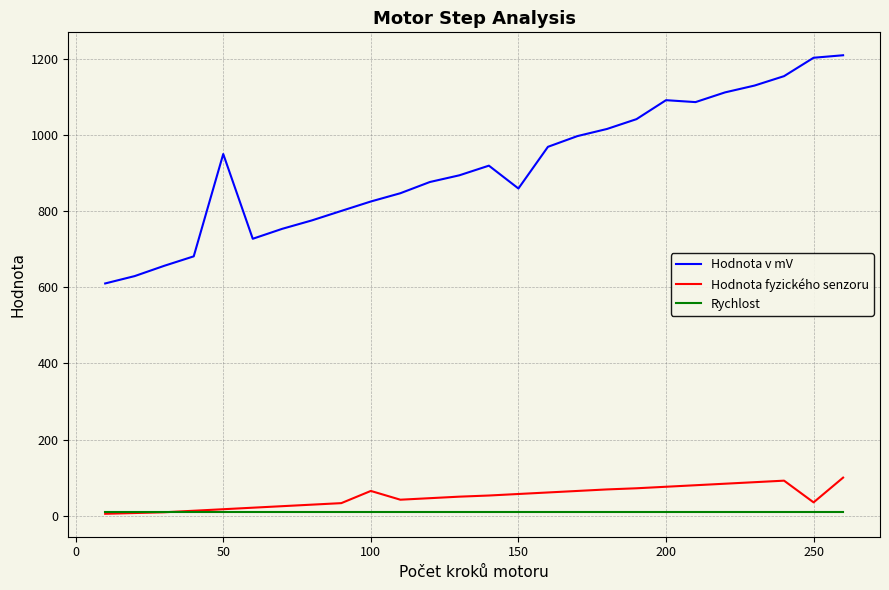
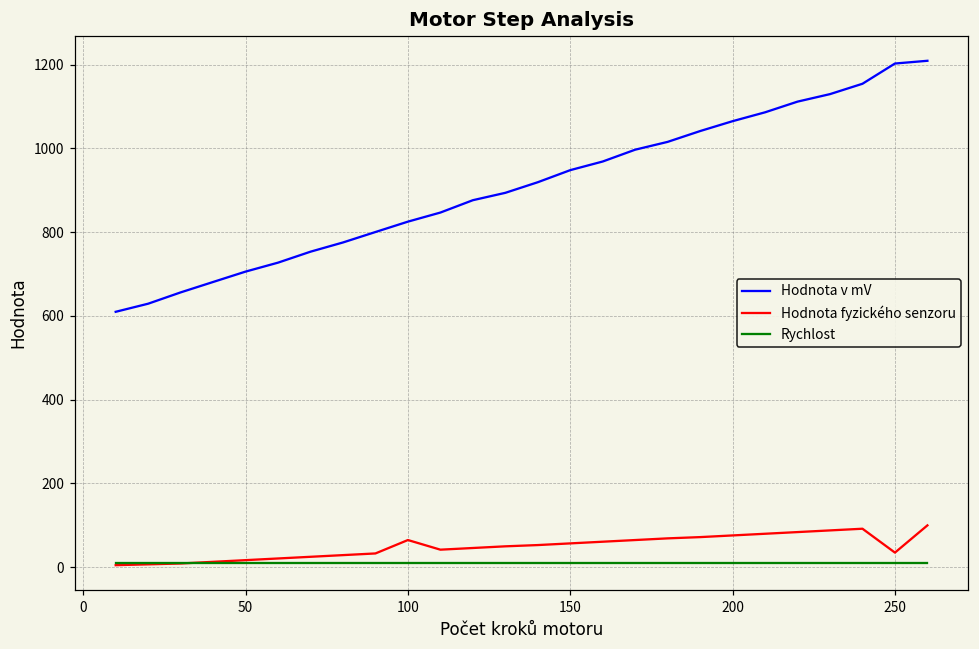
Hodnota v mV, 50: 950 -> 710
Hodnota v mV, 150: 860 -> 950
Hodnota v mV, 200: 1090 -> 1060
